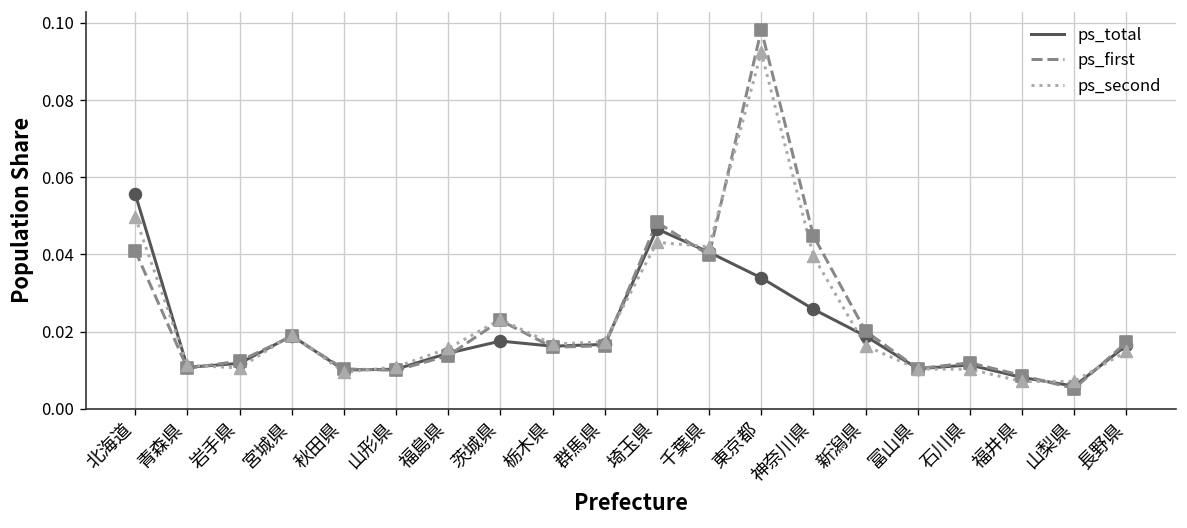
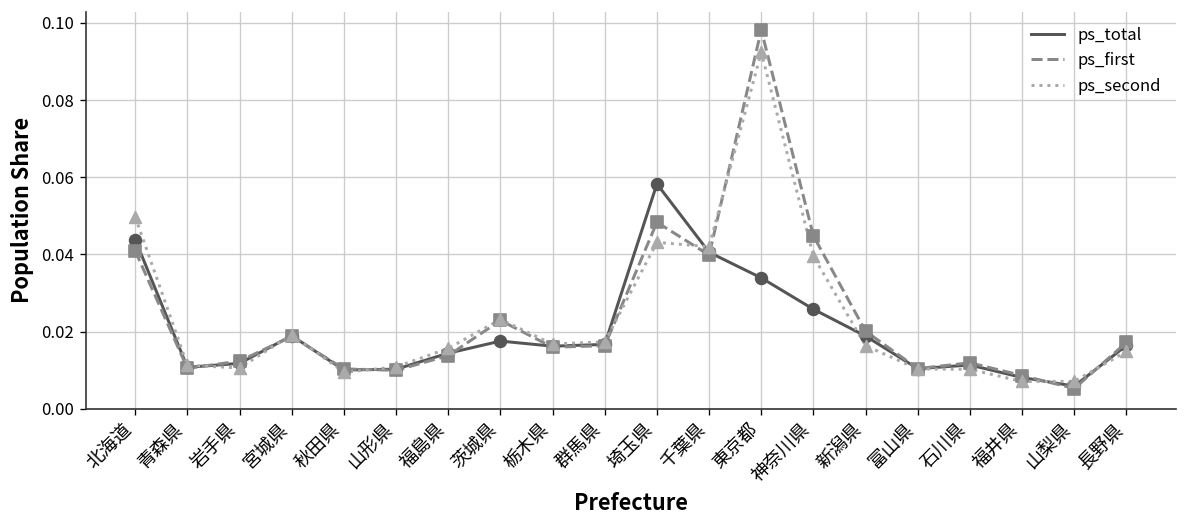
ps_total, 北海道: 0.056 -> 0.044
ps_total, 埼玉県: 0.047 -> 0.058
